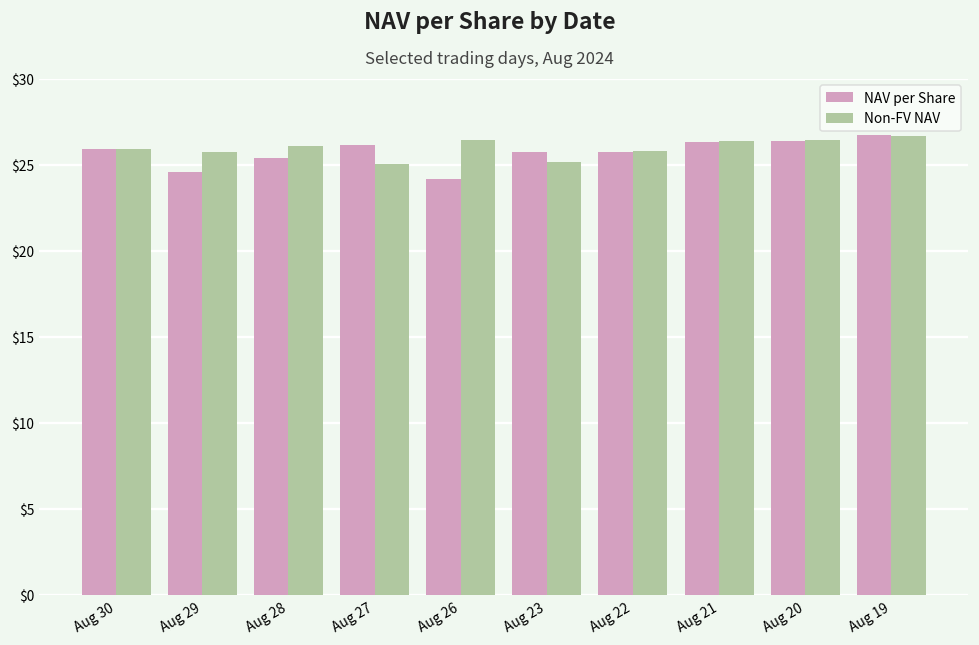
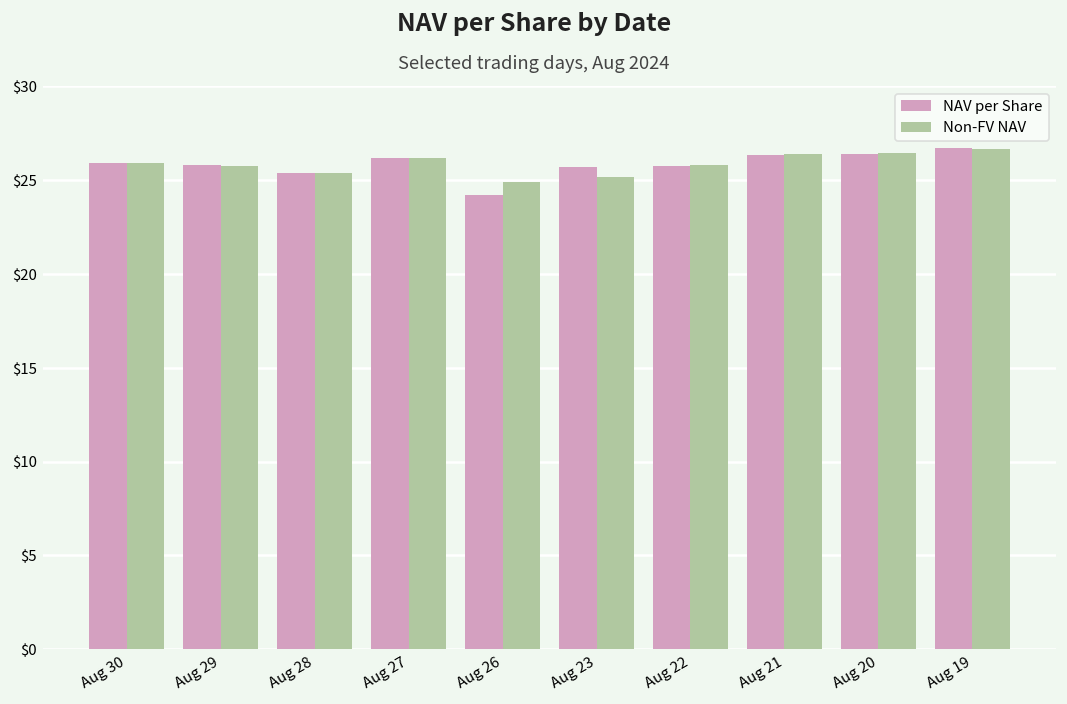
NAV per Share, Aug 29: $24.6 -> $25.8
Non-FV NAV, Aug 28: $26.1 -> $25.4
Non-FV NAV, Aug 27: $25.0 -> $26.2
Non-FV NAV, Aug 26: $26.4 -> $24.9
